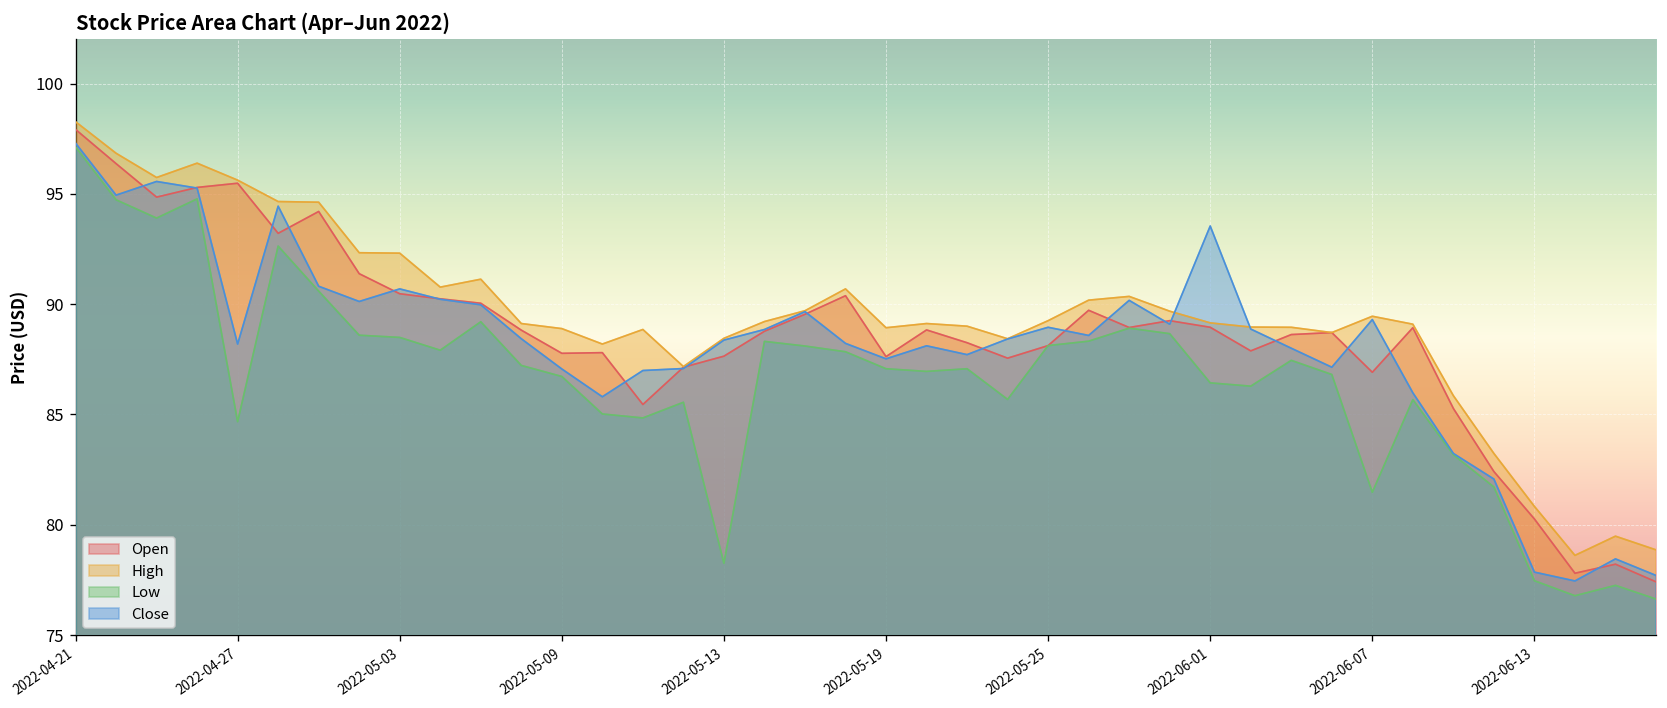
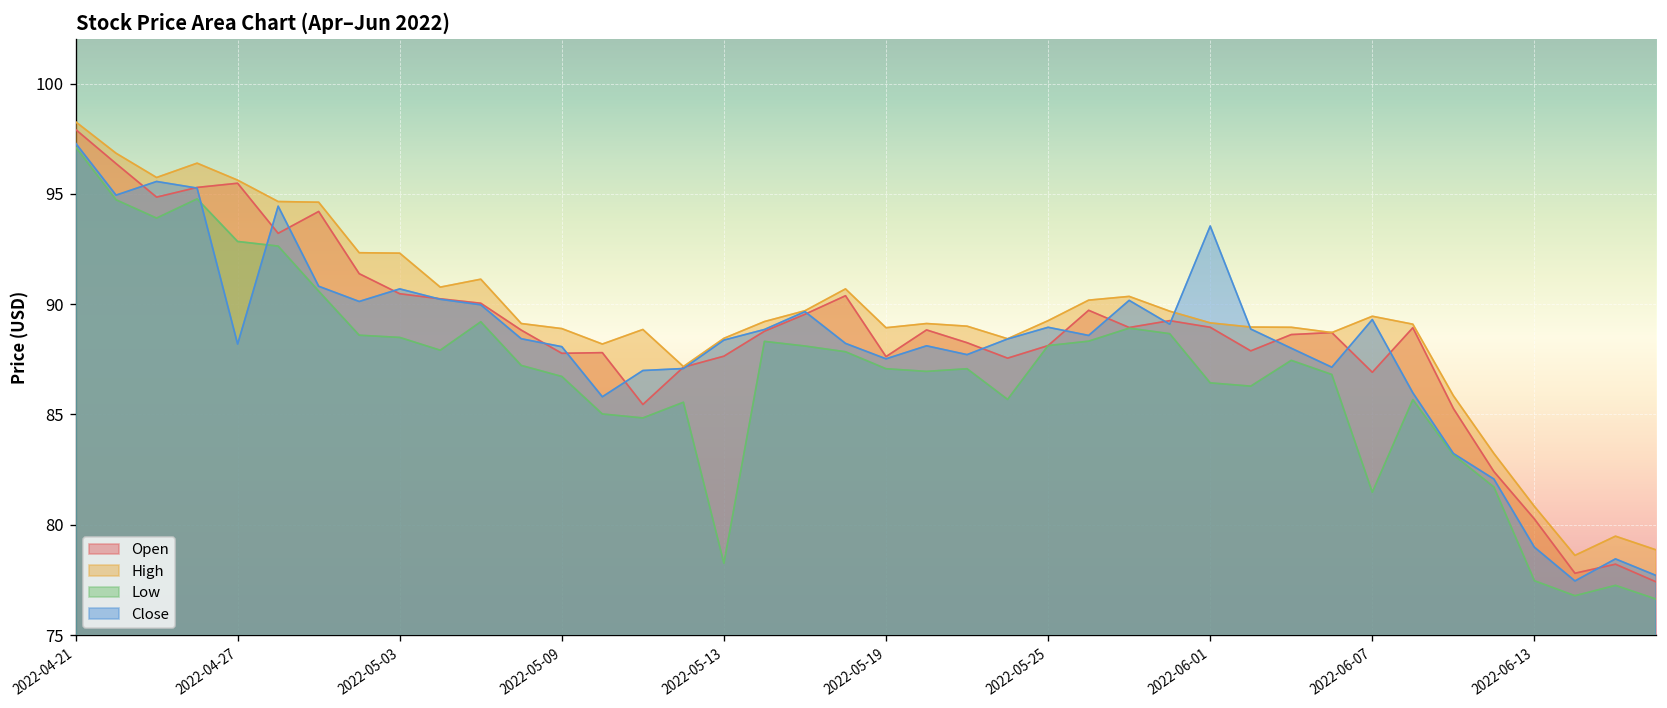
Low, 2022-04-27: 84.7 -> 92.8
Close, 2022-05-09: 87.1 -> 88.1
Close, 2022-06-13: 77.9 -> 79.0
